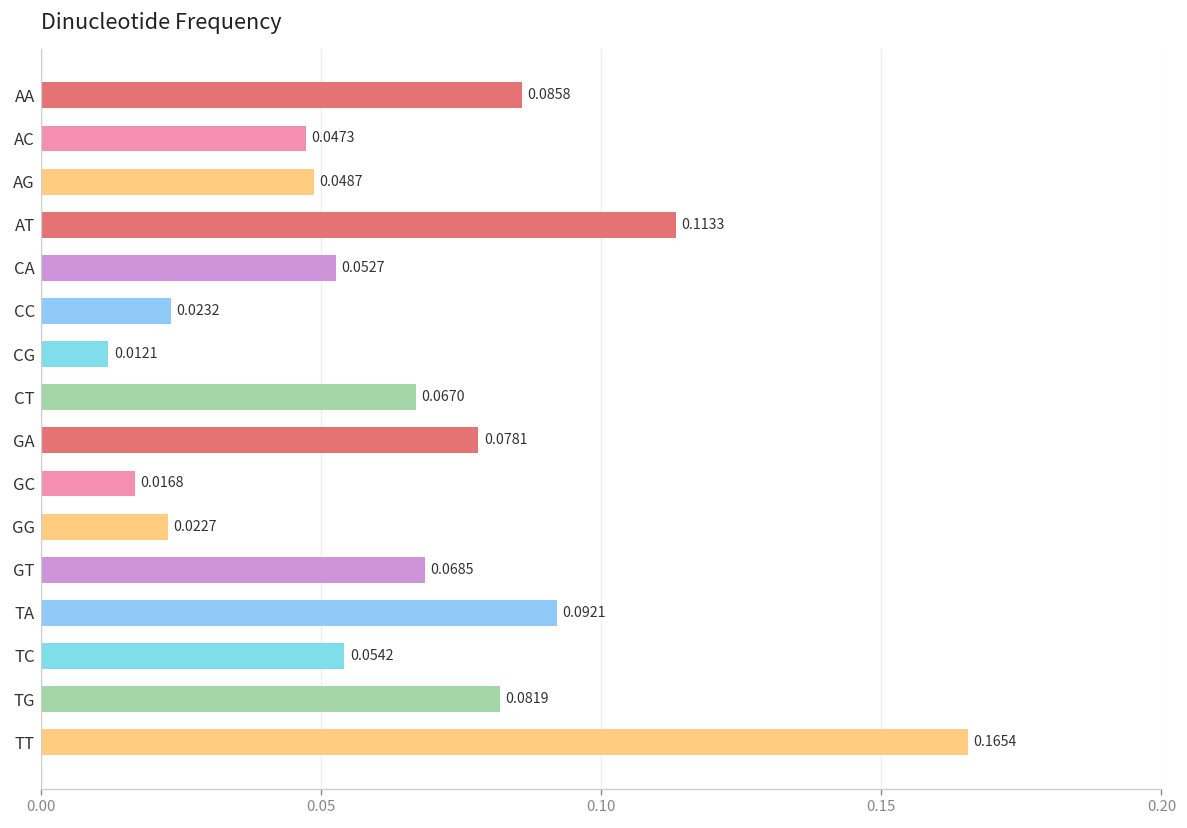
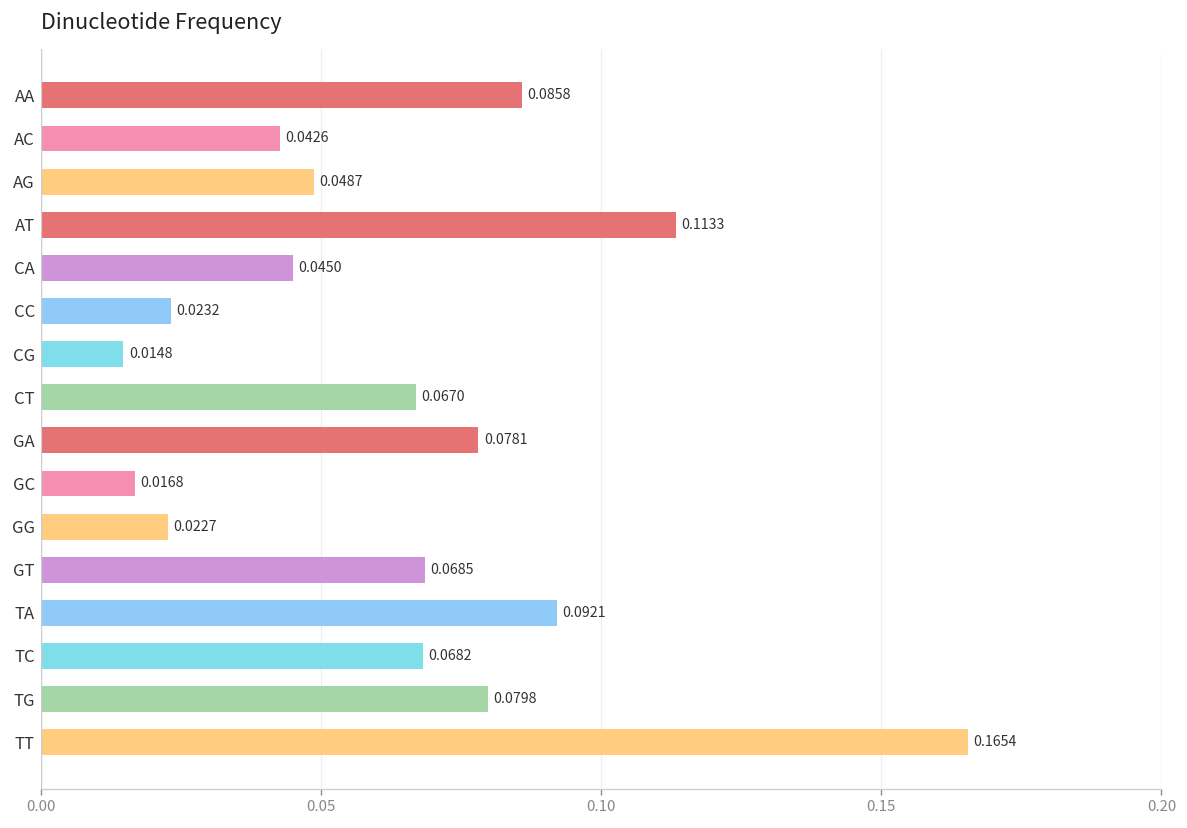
AC: 0.0473 -> 0.0426
CA: 0.0527 -> 0.0450
CG: 0.0121 -> 0.0148
TC: 0.0542 -> 0.0682
TG: 0.0819 -> 0.0798
